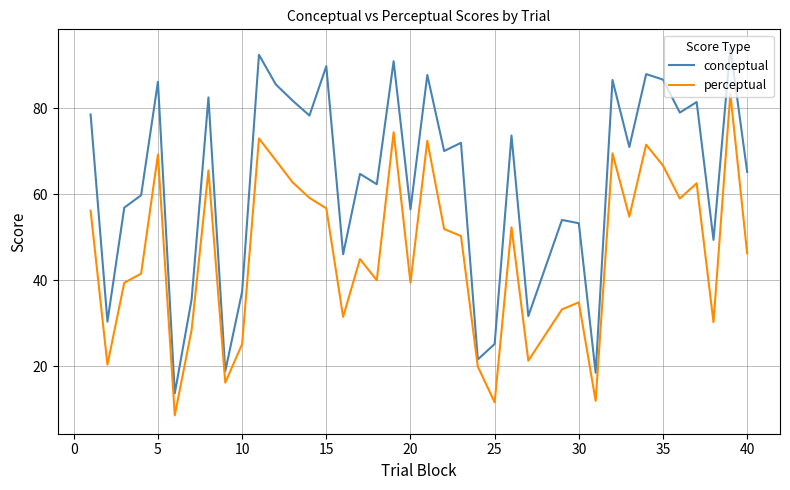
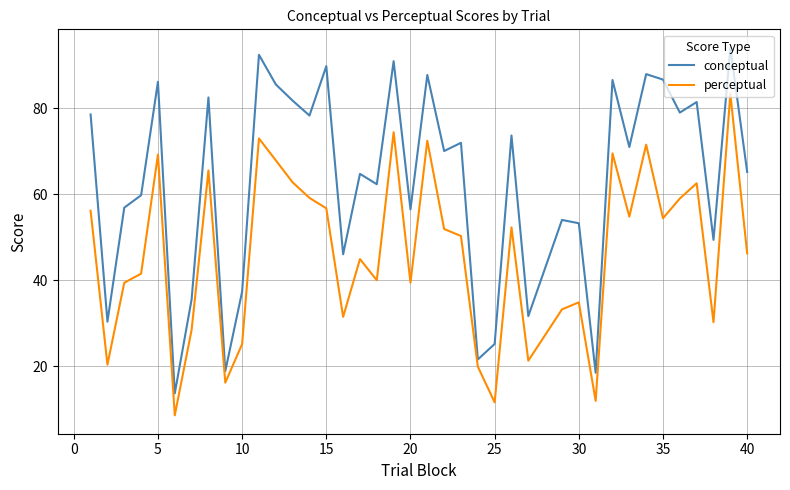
perceptual, 35: 67 -> 54
